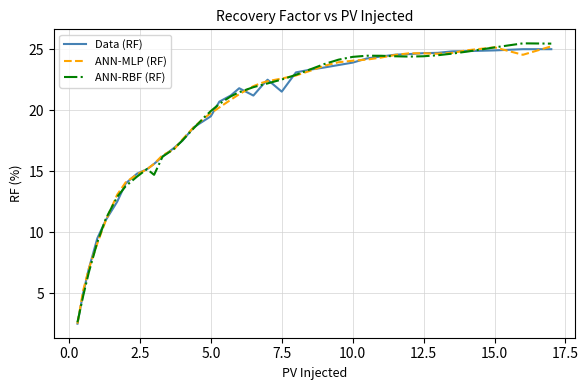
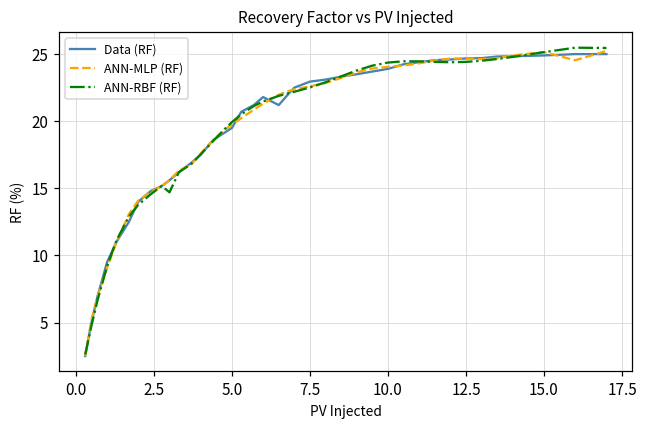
Data (RF), 7.5: 21.5 -> 23.0
